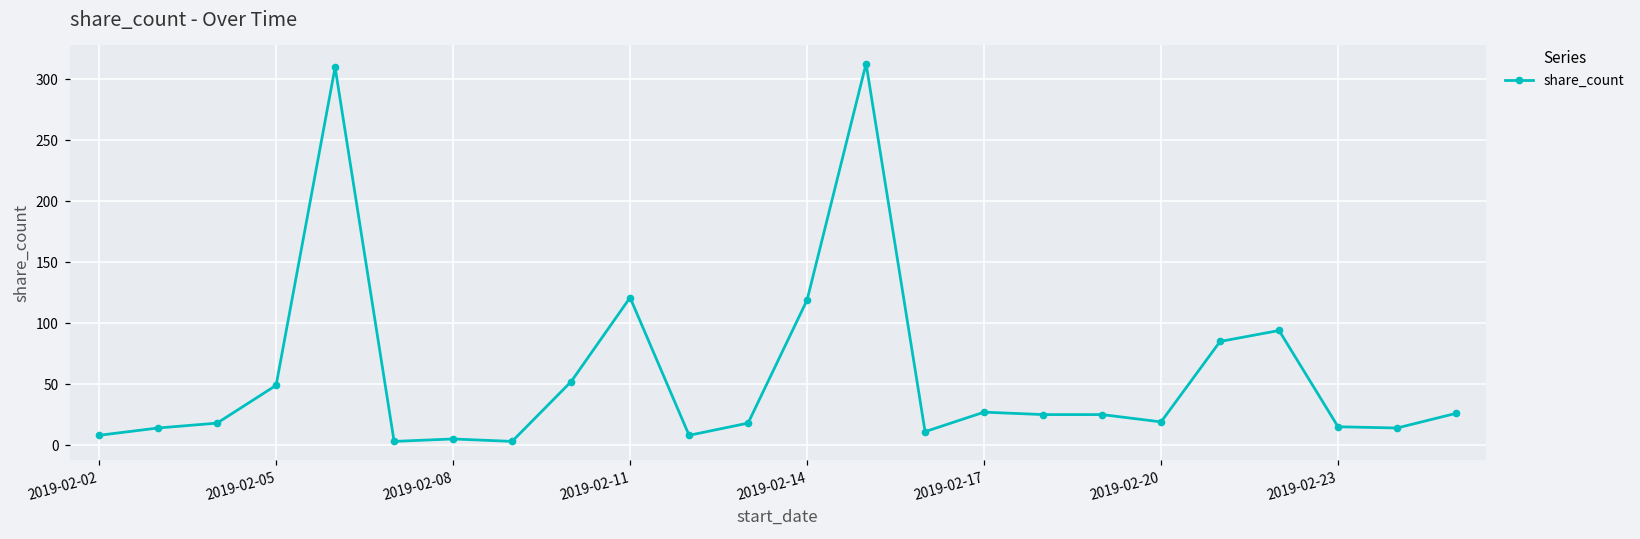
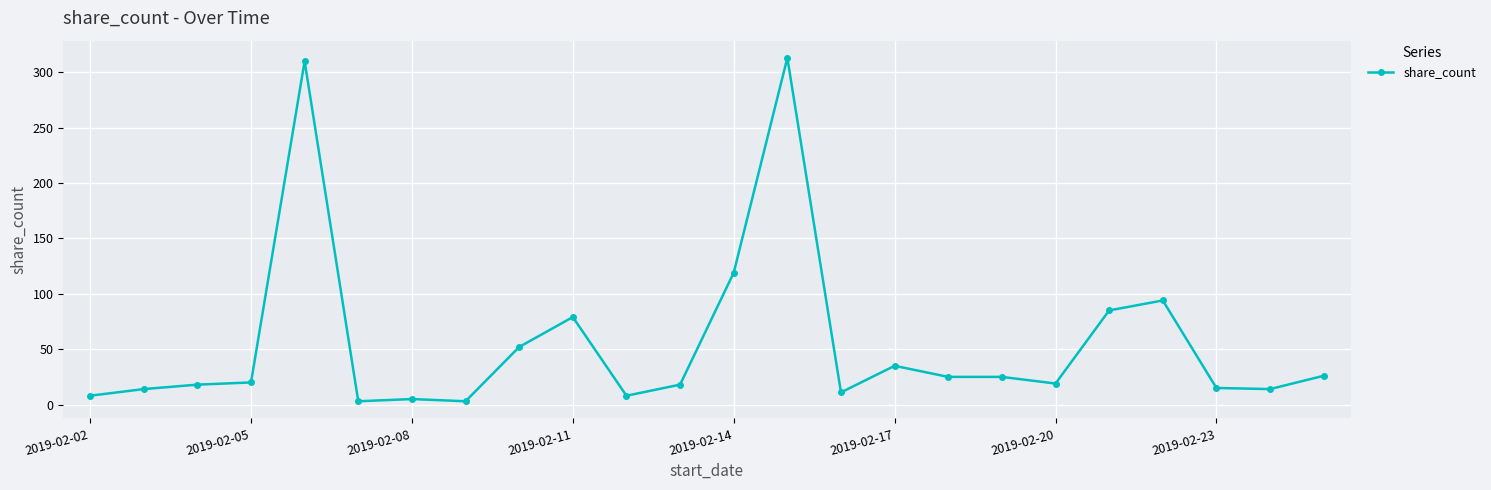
2019-02-05: 49 -> 20
2019-02-11: 121 -> 79
2019-02-17: 27 -> 35
